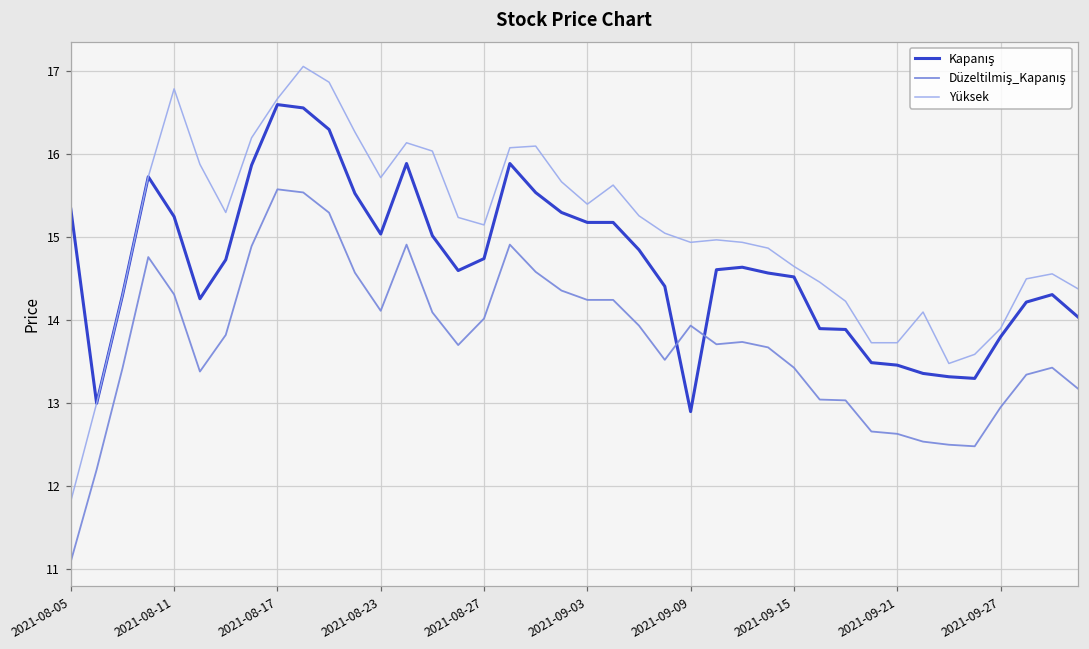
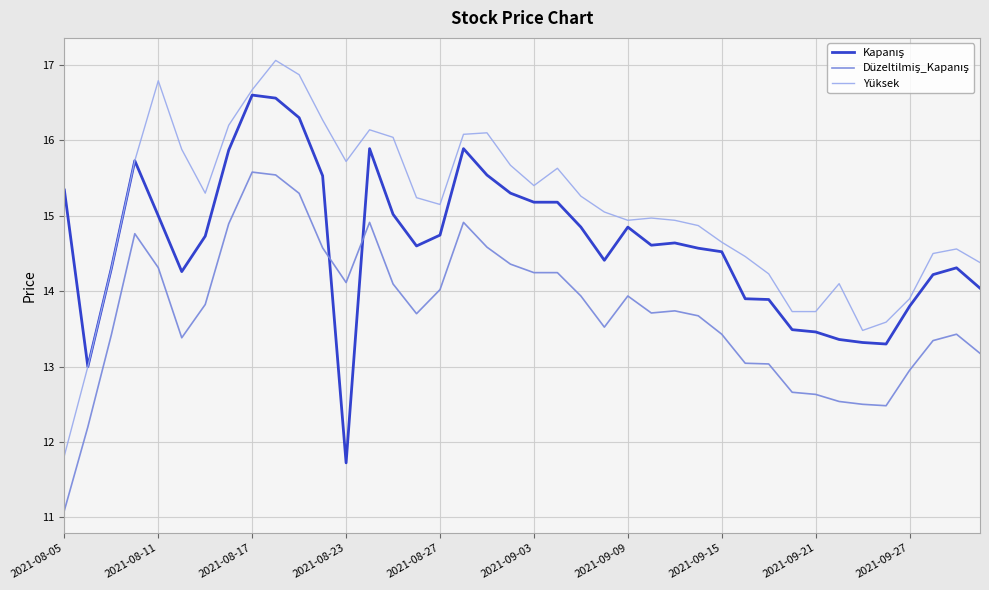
Kapanış, 2021-08-11: 15.3 -> 15.0
Kapanış, 2021-08-23: 15.0 -> 11.7
Kapanış, 2021-09-09: 12.9 -> 14.9
